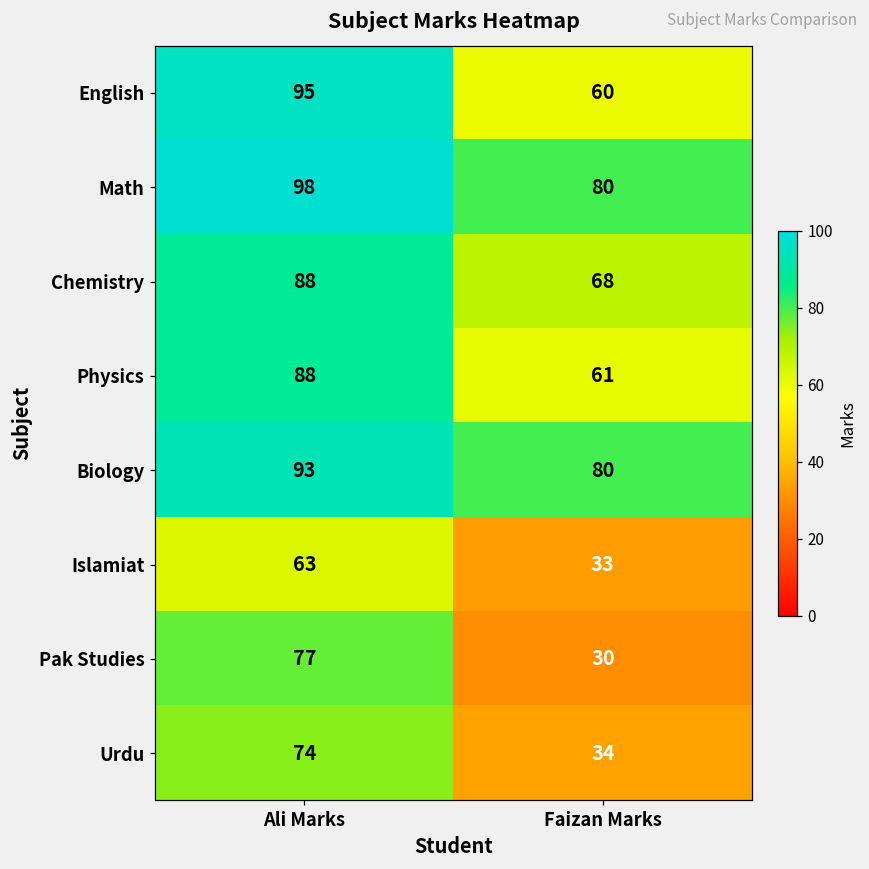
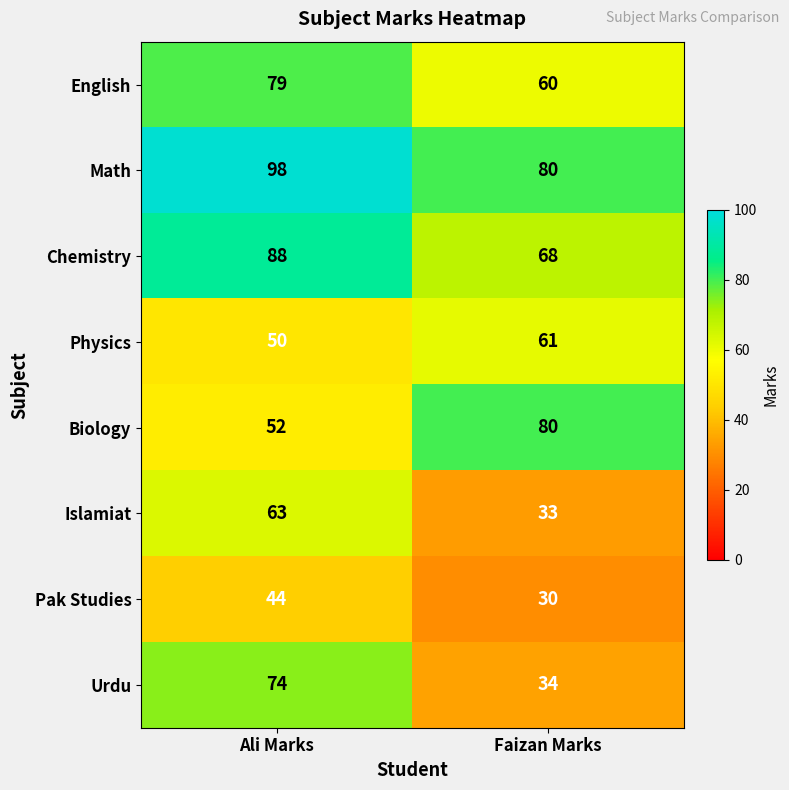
English, Ali Marks: 95 -> 79
Physics, Ali Marks: 88 -> 50
Biology, Ali Marks: 93 -> 52
Pak Studies, Ali Marks: 77 -> 44
